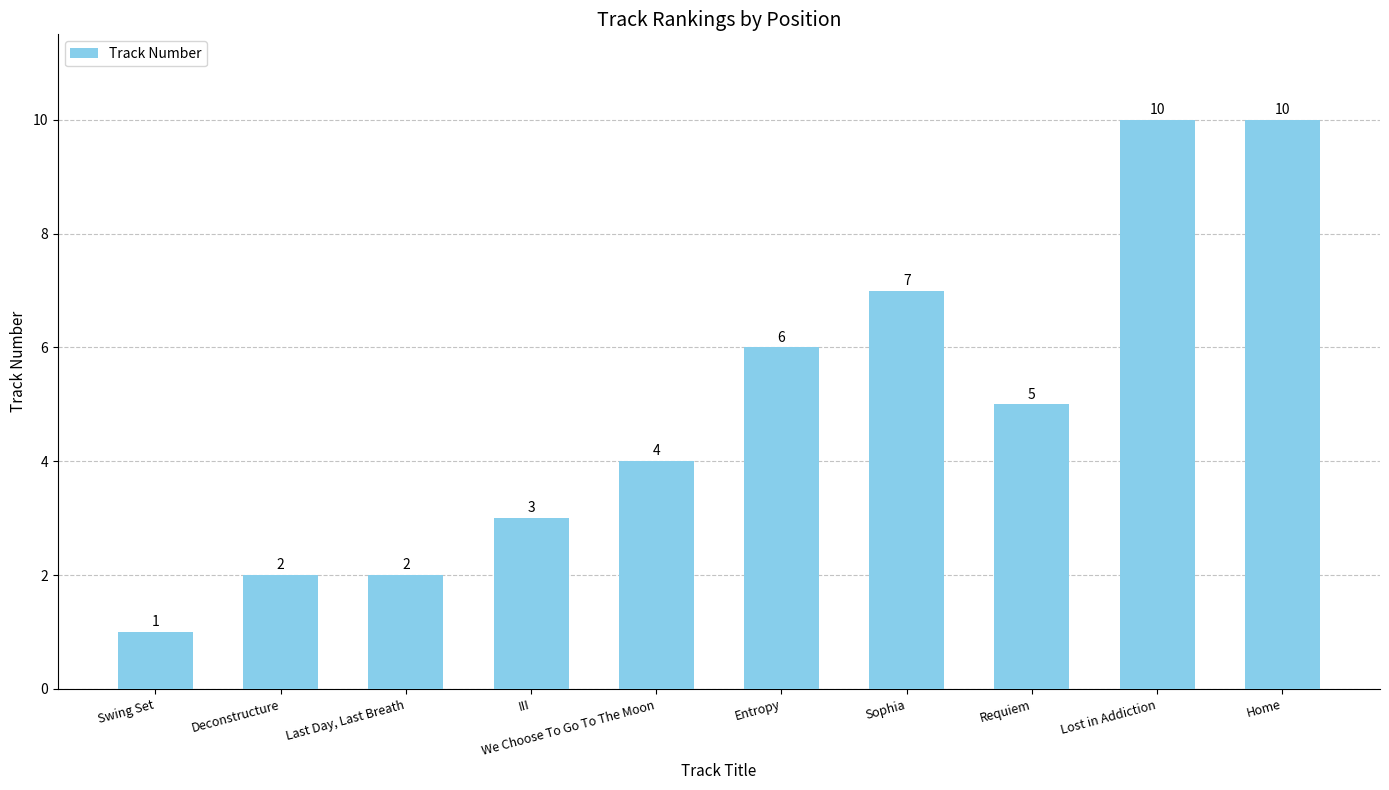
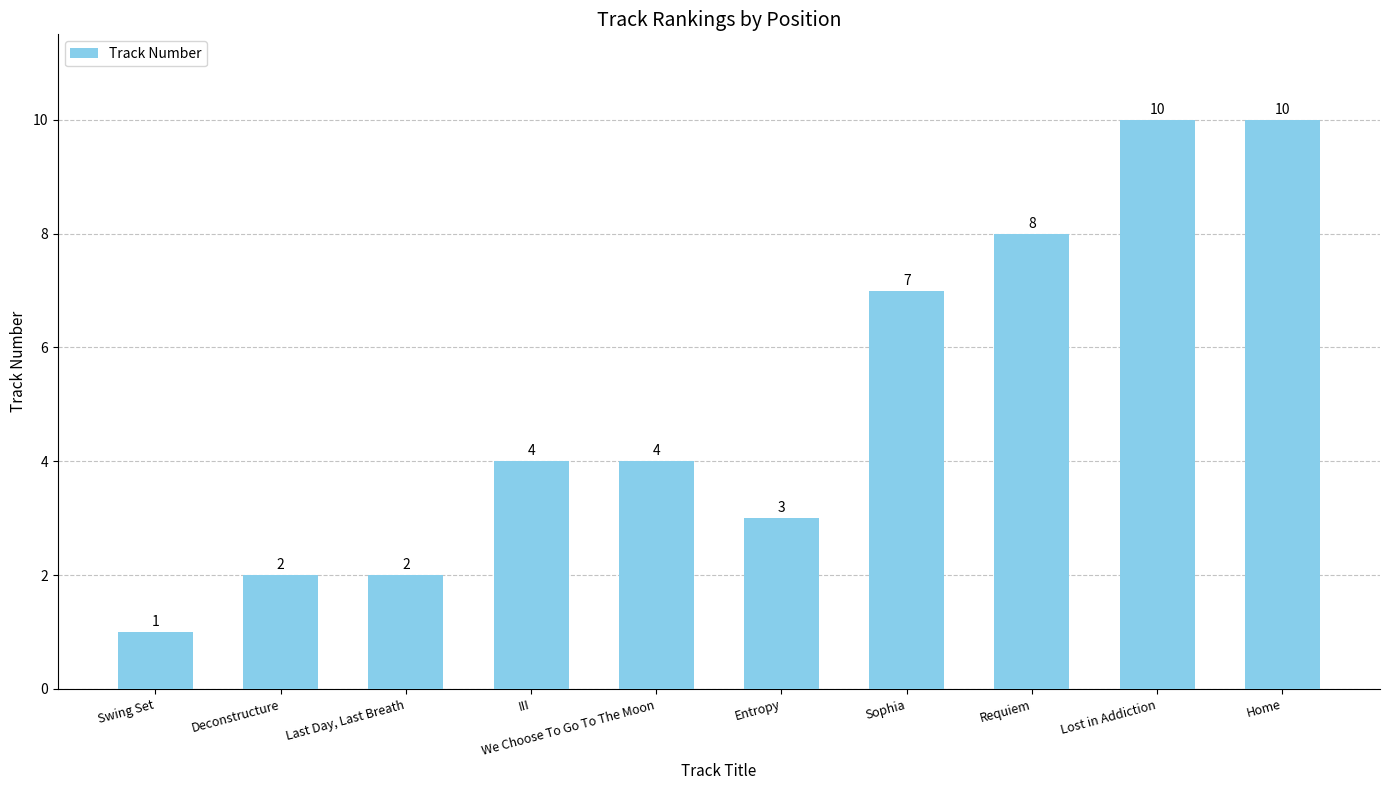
III: 3 -> 4
Entropy: 6 -> 3
Requiem: 5 -> 8
